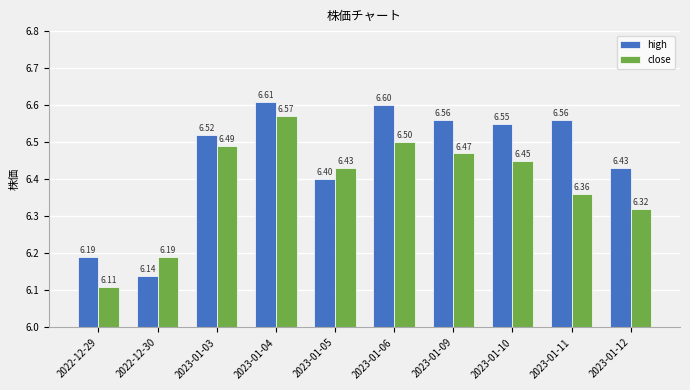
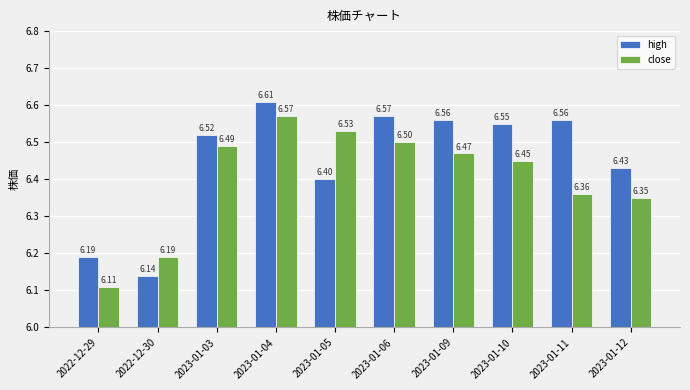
close, 2023-01-05: 6.43 -> 6.53
high, 2023-01-06: 6.60 -> 6.57
close, 2023-01-12: 6.32 -> 6.35
